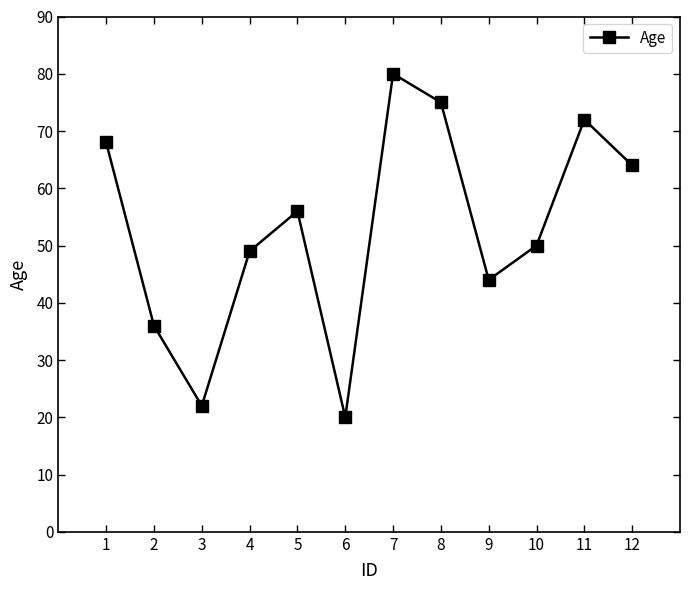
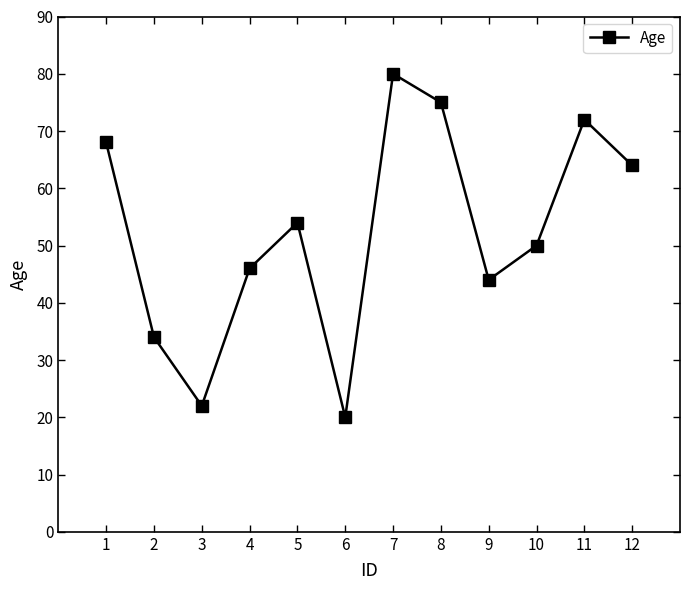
2: 36 -> 34
4: 49 -> 46
5: 56 -> 54
